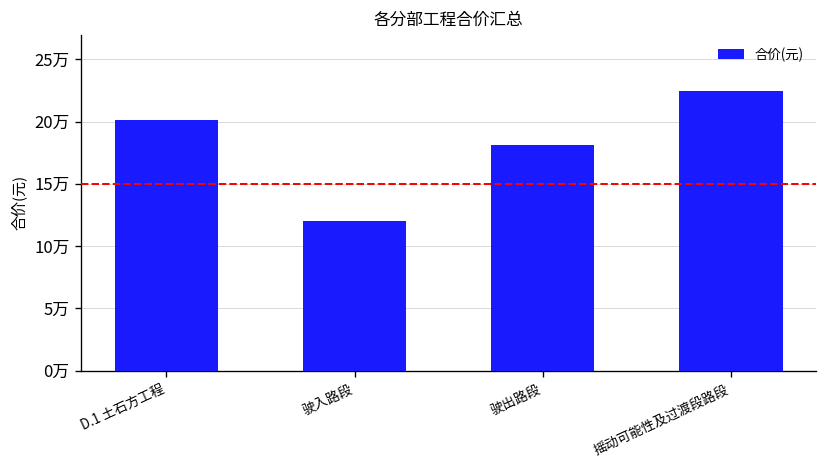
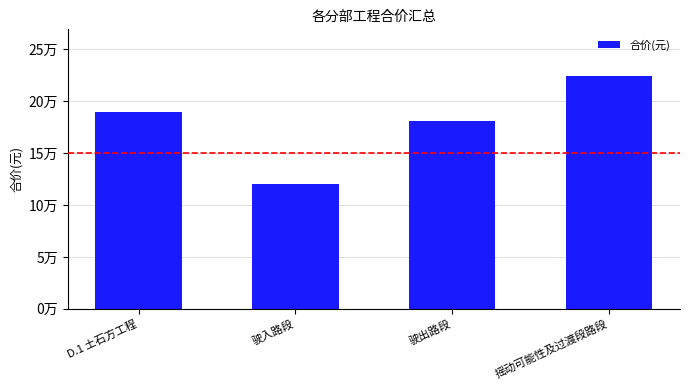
D.1 土石方工程: 20.2万 -> 19.0万
